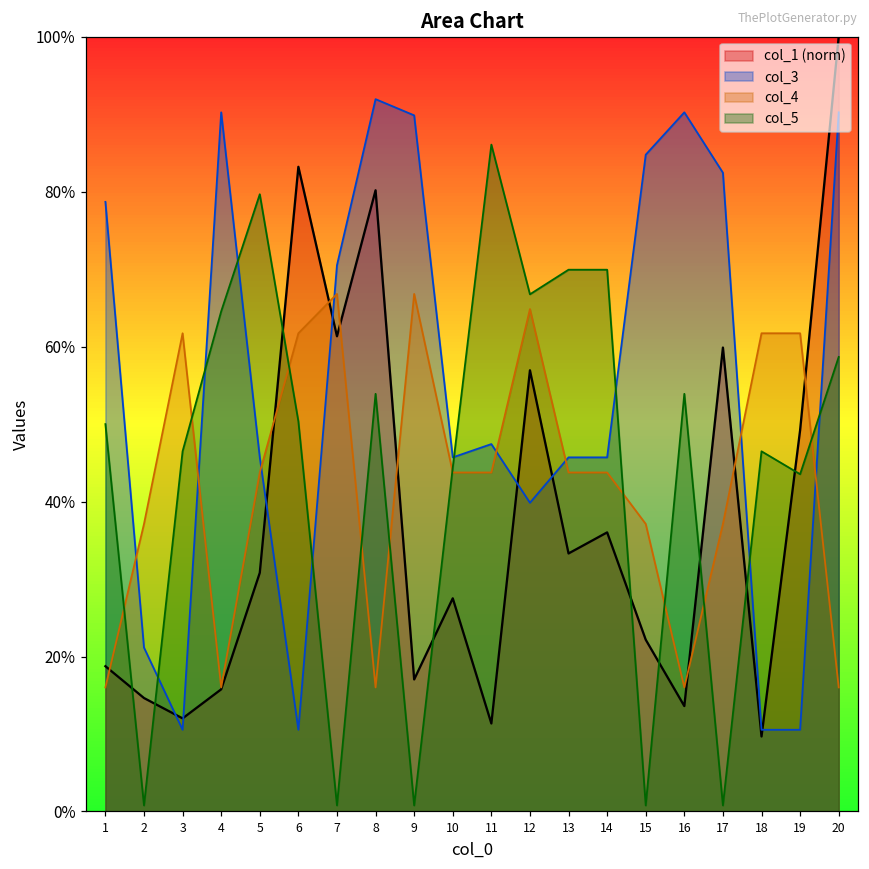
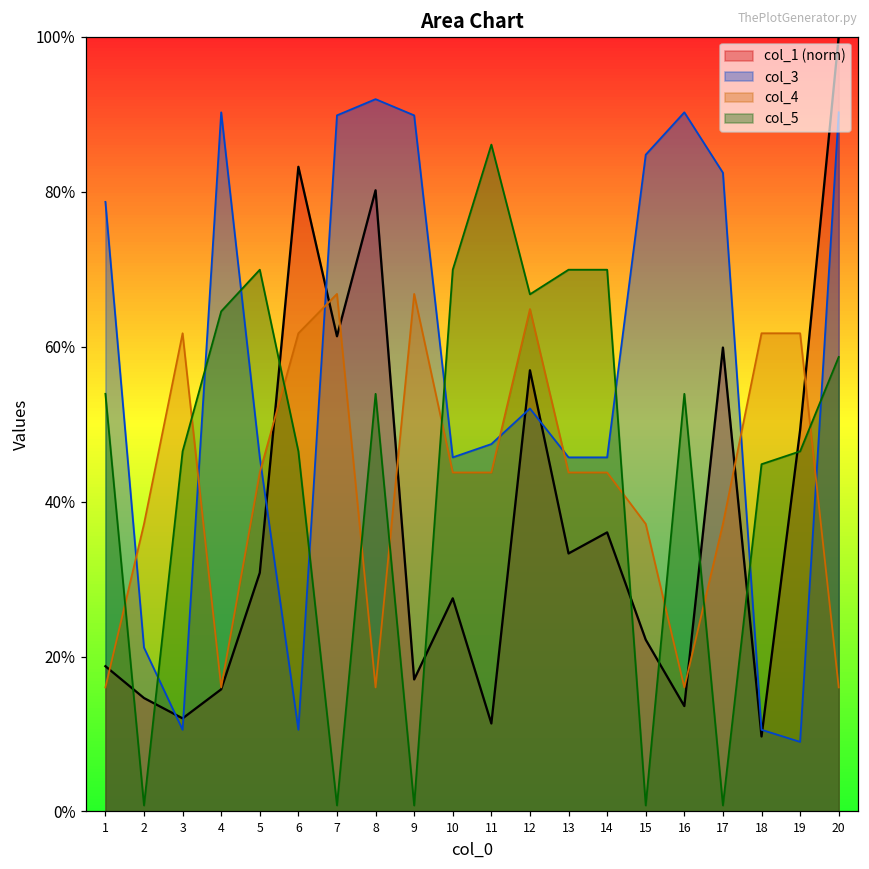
col_5, 1: 50% -> 54%
col_5, 5: 80% -> 70%
col_5, 6: 50% -> 46%
col_3, 7: 70% -> 90%
col_5, 10: 44% -> 70%
col_3, 12: 40% -> 52%
col_5, 18: 46% -> 45%
col_3, 19: 11% -> 9%
col_5, 19: 44% -> 46%
